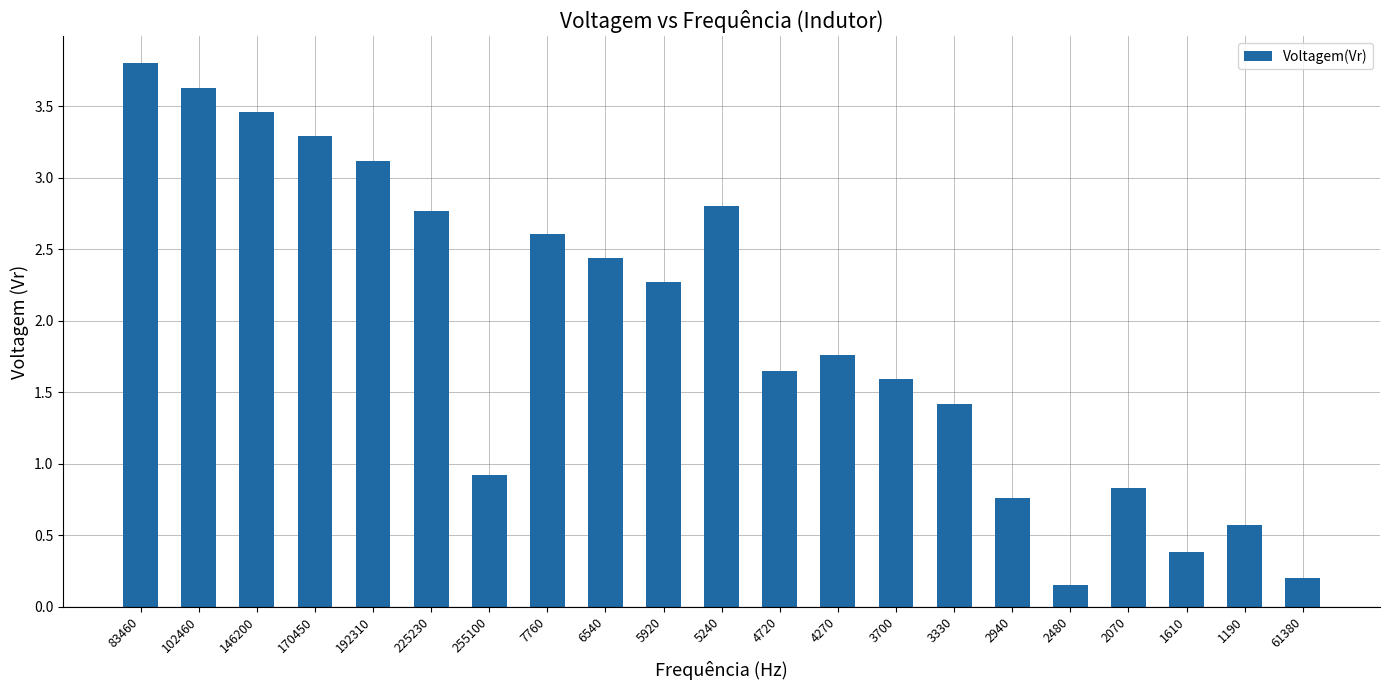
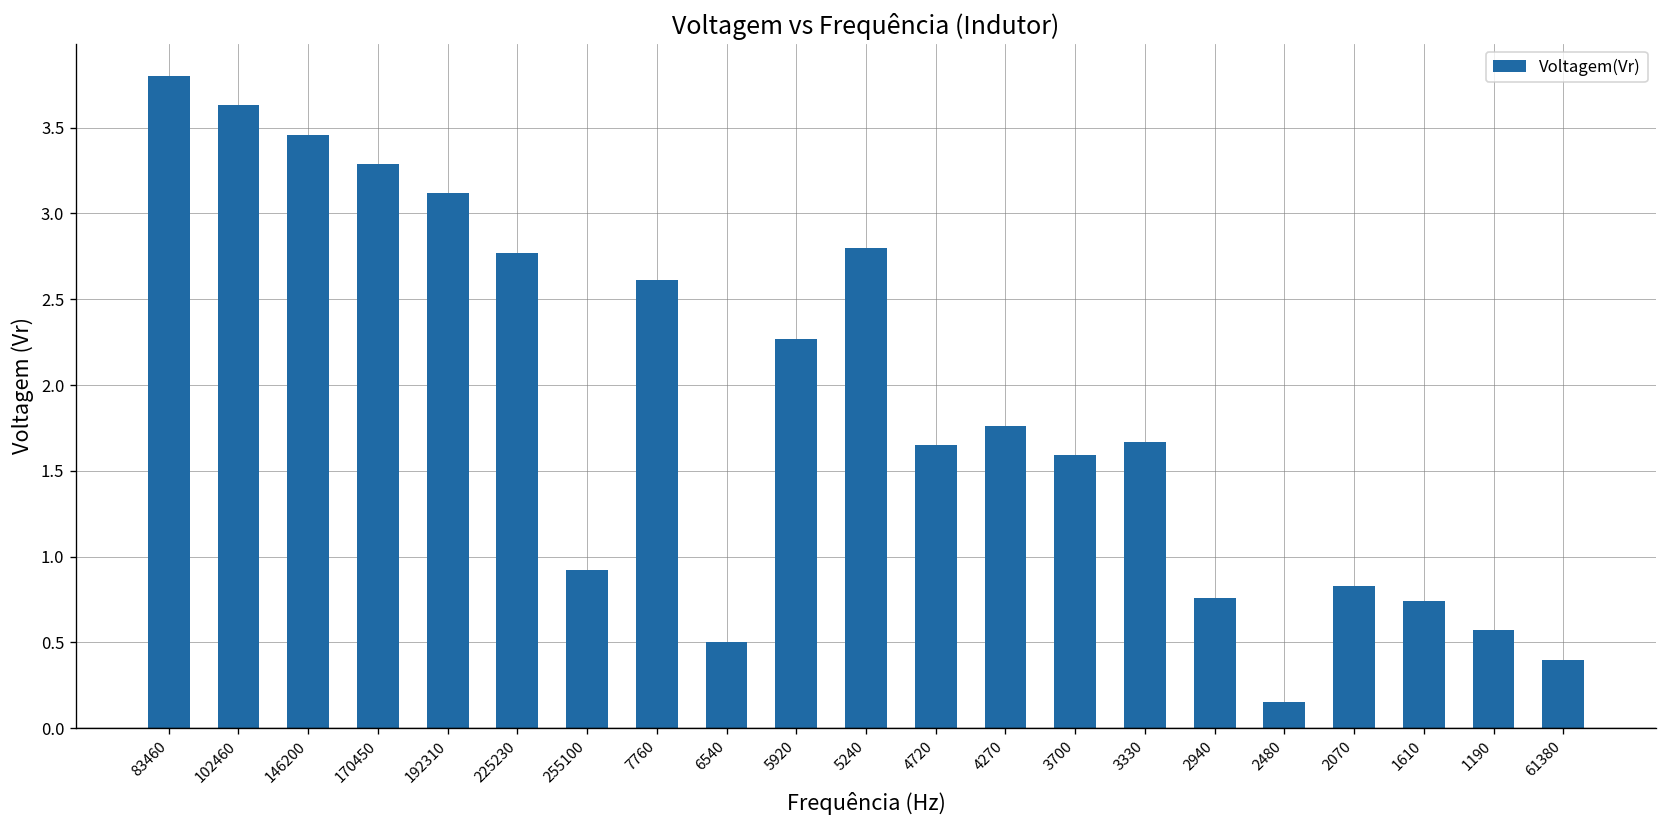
6540: 2.44 -> 0.50
3330: 1.42 -> 1.67
1610: 0.38 -> 0.74
61380: 0.2 -> 0.4
